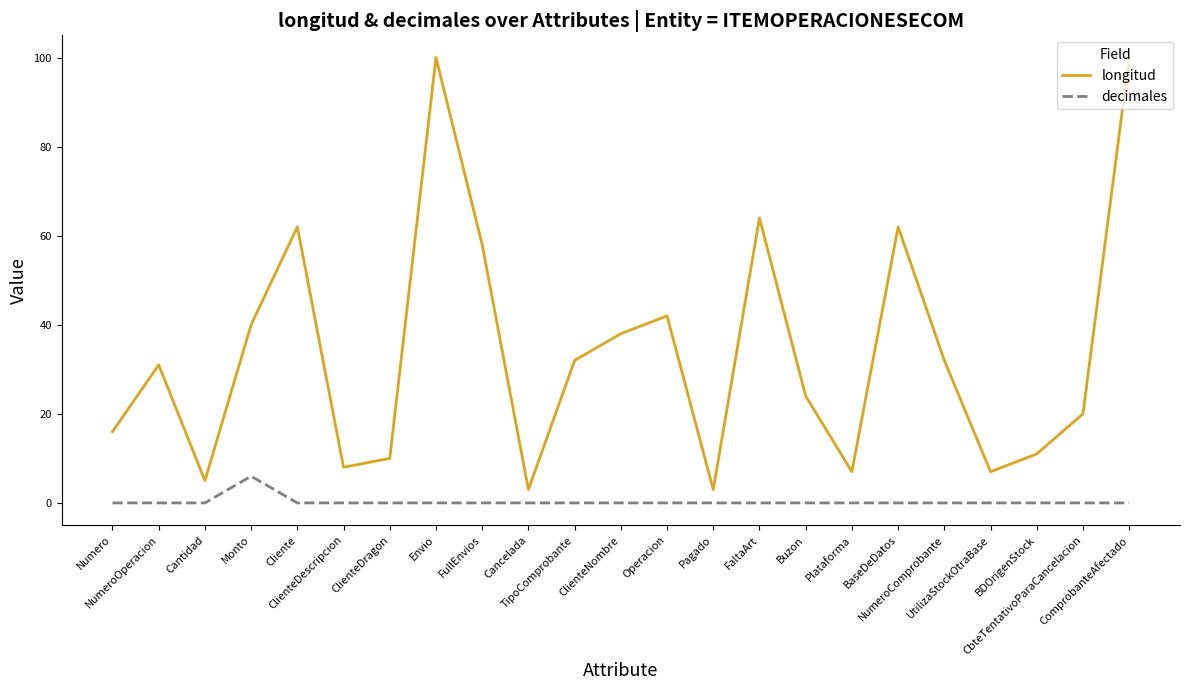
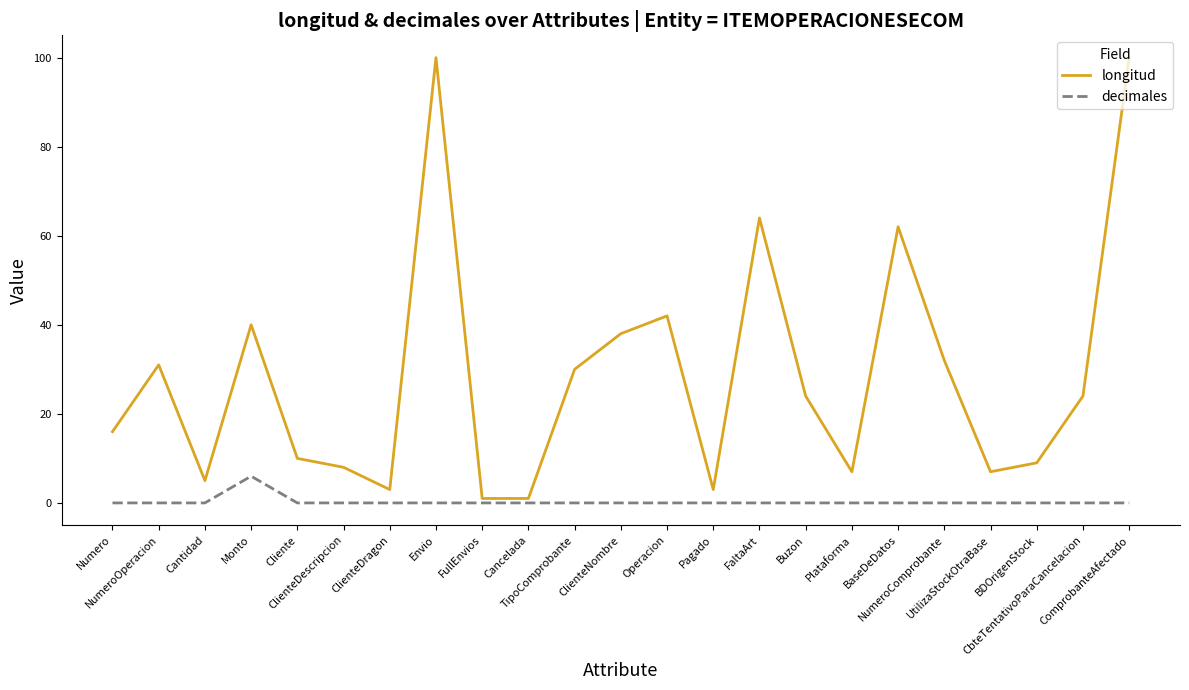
longitud, Cliente: 62 -> 10
longitud, ClienteDragon: 10 -> 3
longitud, FullEnvios: 58 -> 1
longitud, Cancelada: 3 -> 1
longitud, TipoComprobante: 32 -> 30
longitud, BDOrigenStock: 11 -> 9
longitud, CbteTentativoParaCancelacion: 20 -> 24
